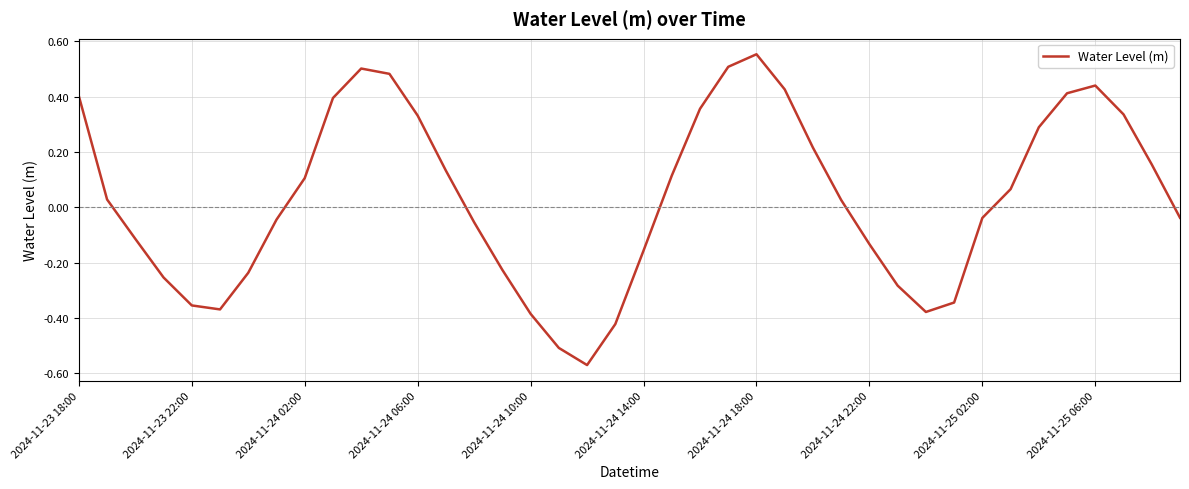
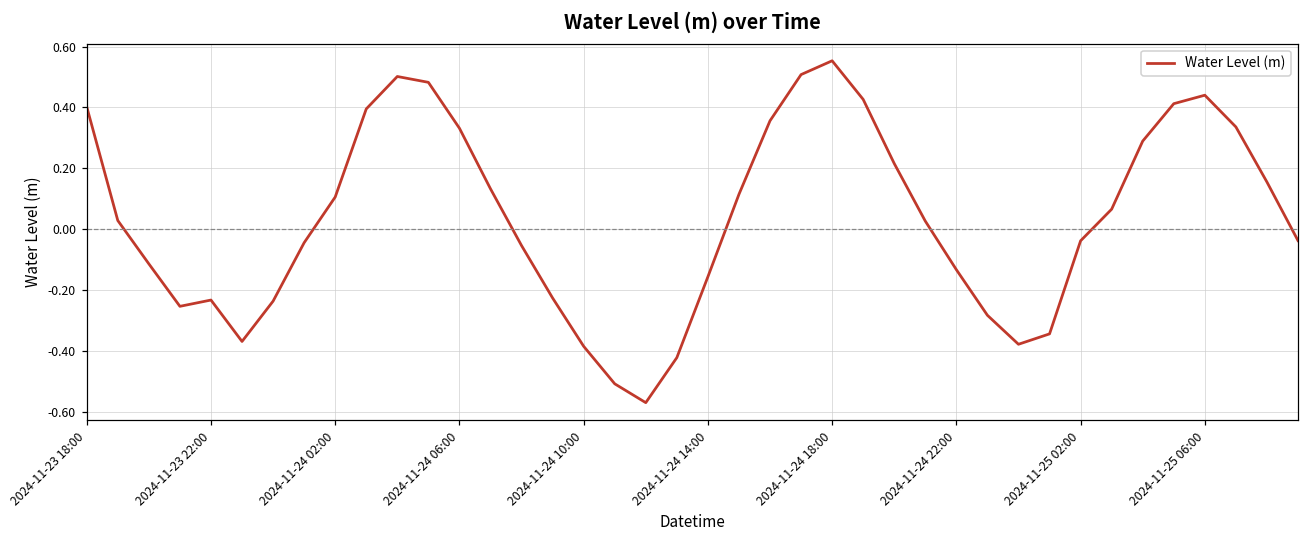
2024-11-23 22:00: -0.35 -> -0.23
